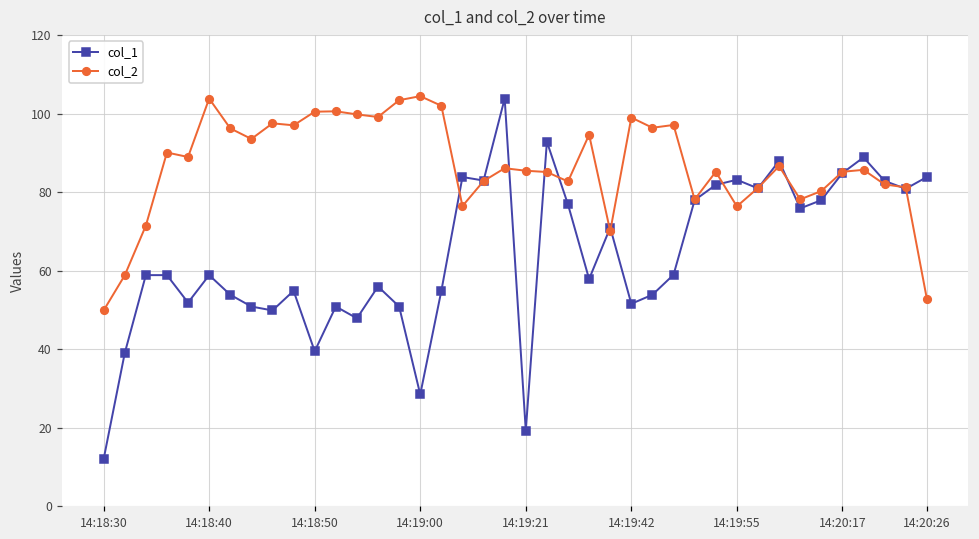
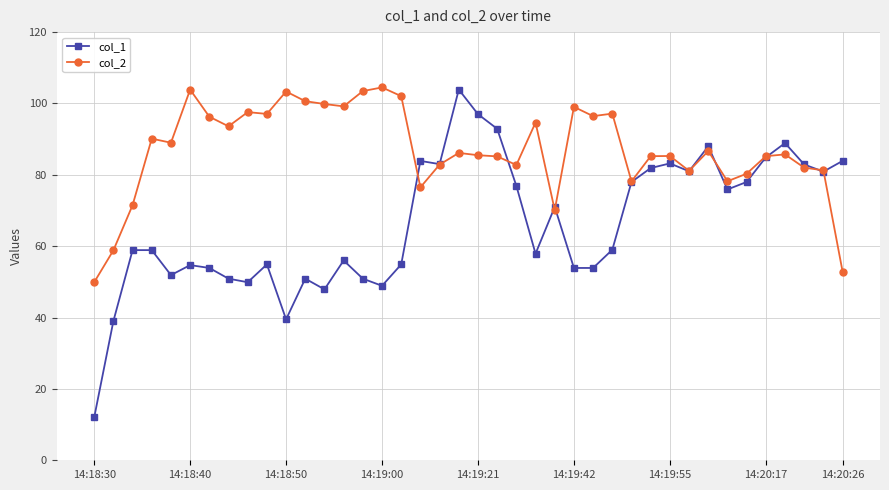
col_1, 14:18:40: 59 -> 55
col_2, 14:18:50: 101 -> 103
col_1, 14:19:00: 29 -> 49
col_1, 14:19:21: 19 -> 97
col_1, 14:19:42: 52 -> 54
col_2, 14:19:55: 76 -> 85
